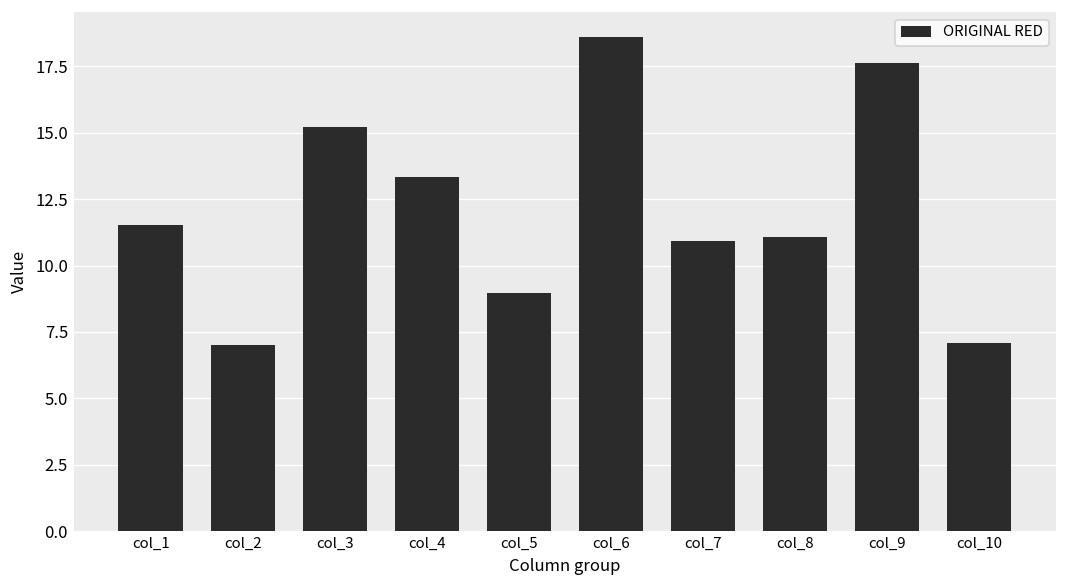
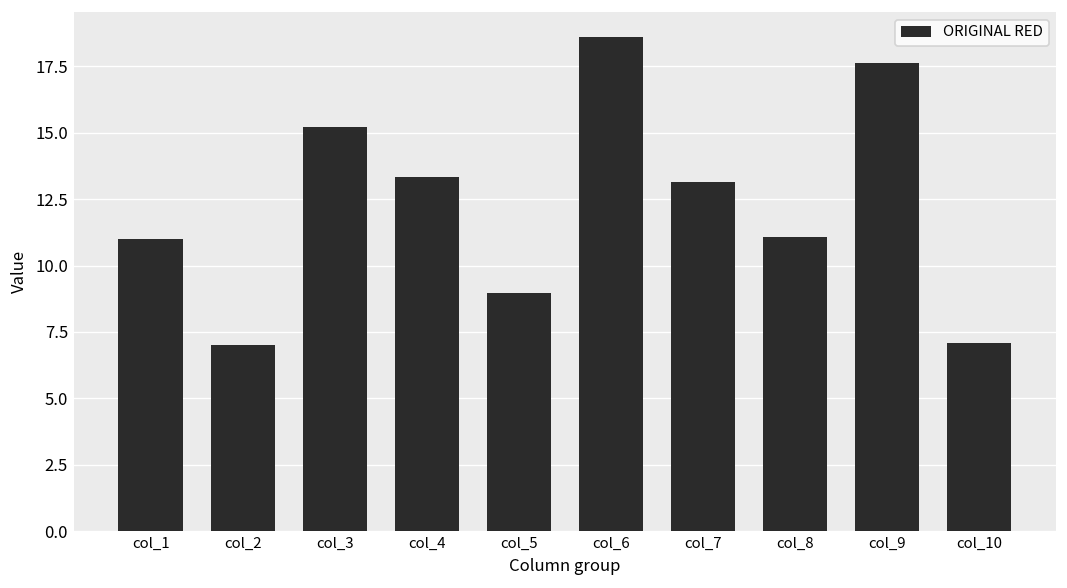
col_1: 11.5 -> 11.0
col_7: 10.9 -> 13.1
